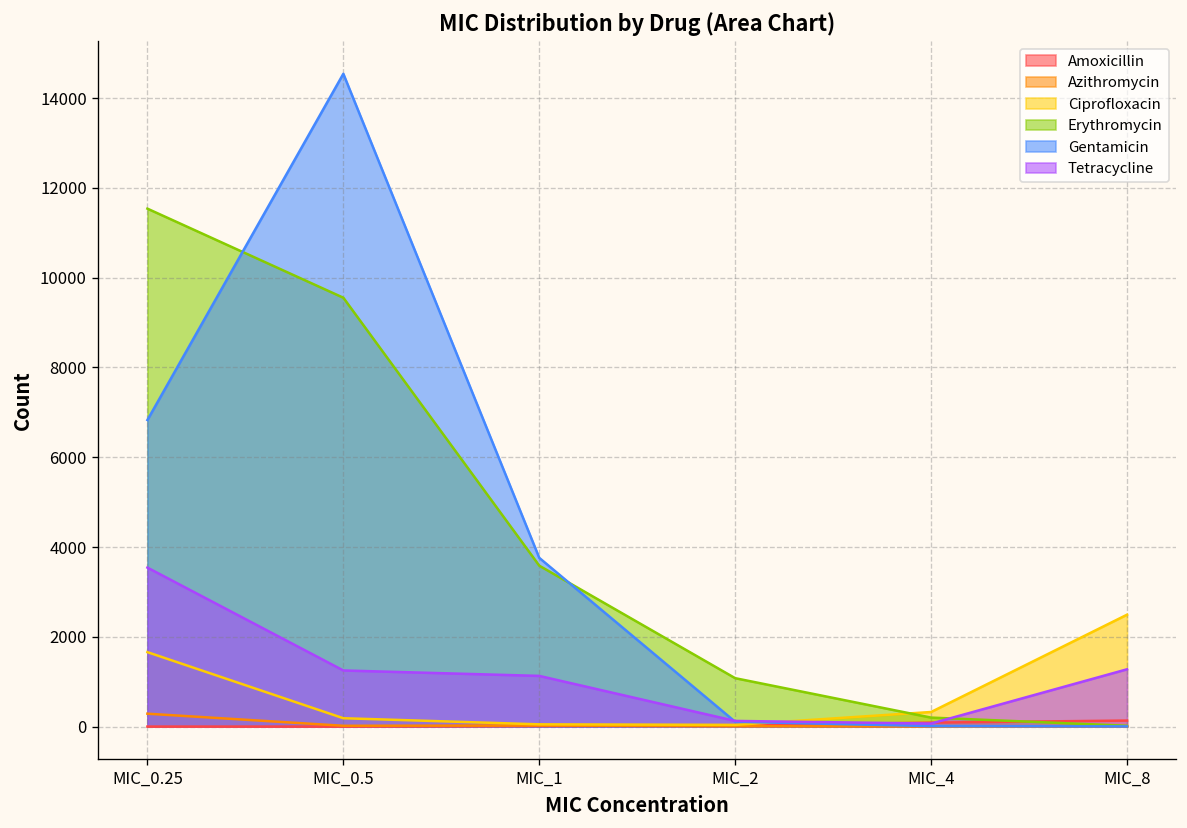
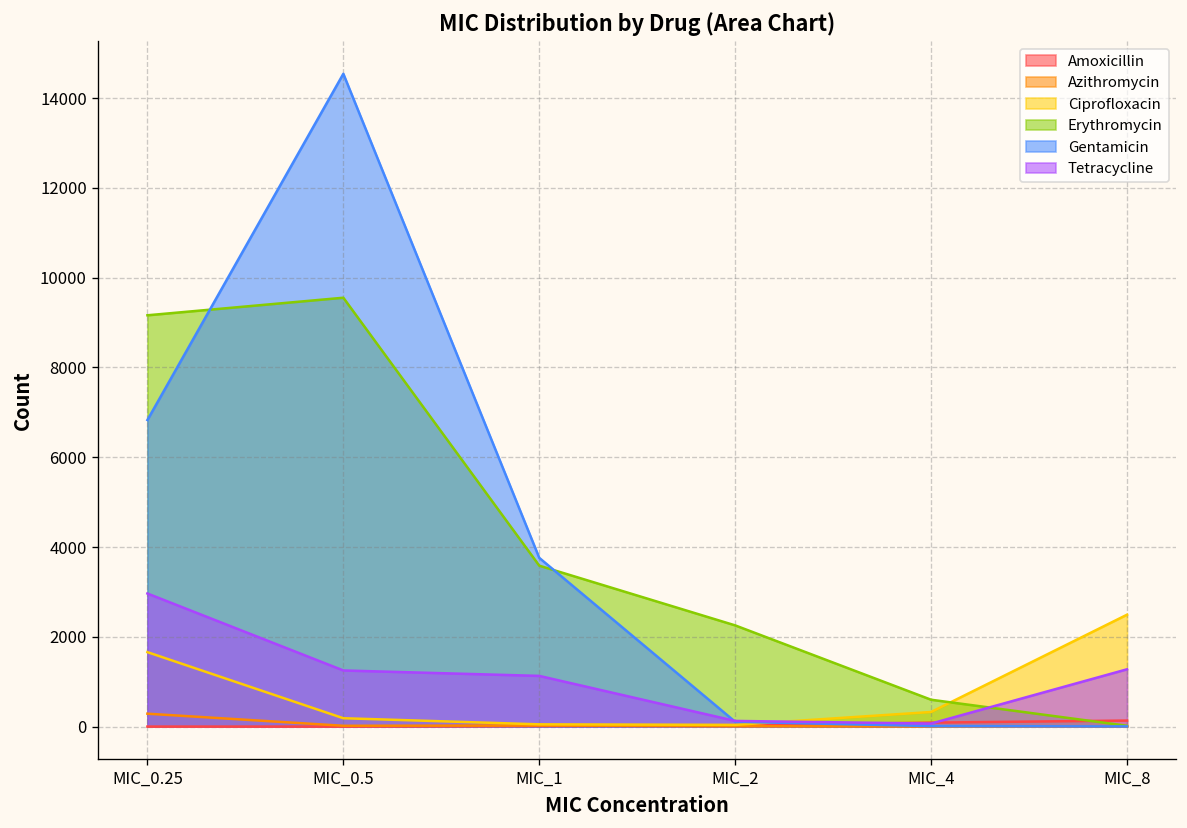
Erythromycin, MIC_0.25: 11500 -> 9200
Tetracycline, MIC_0.25: 3500 -> 3000
Erythromycin, MIC_2: 1100 -> 2300
Erythromycin, MIC_4: 200 -> 600
